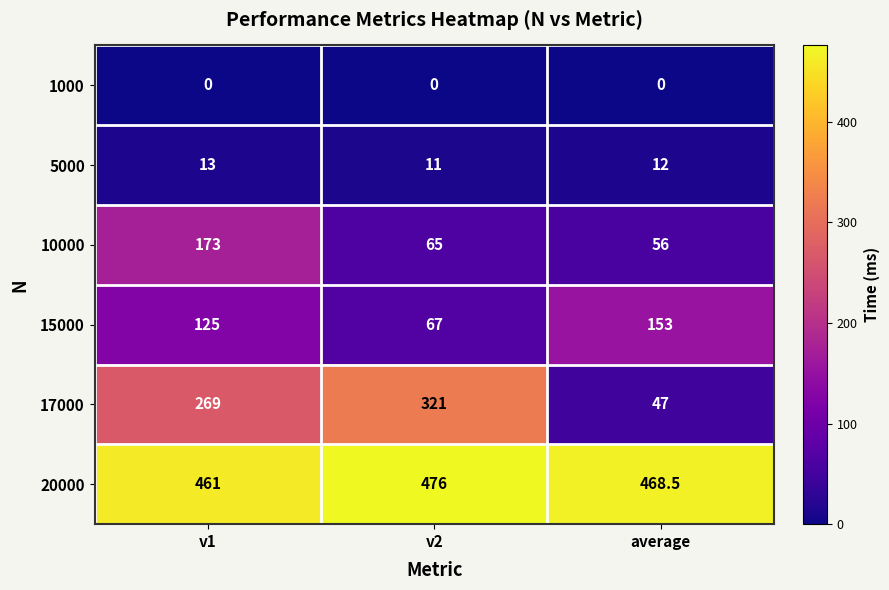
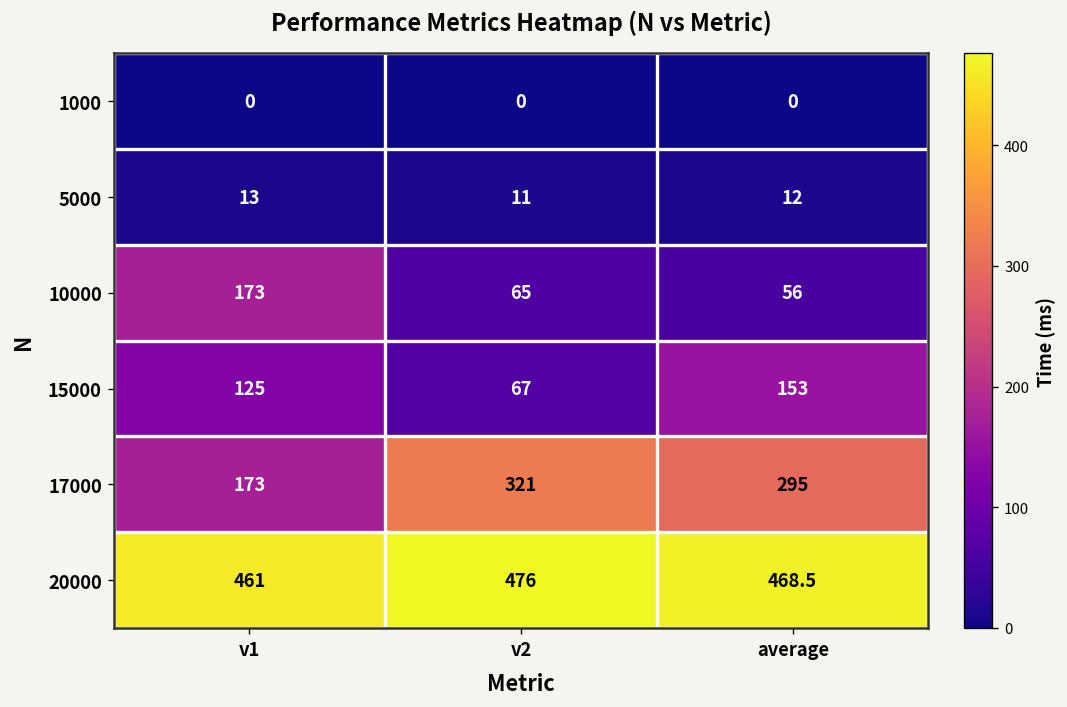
17000, v1: 269 -> 173
17000, average: 47 -> 295
